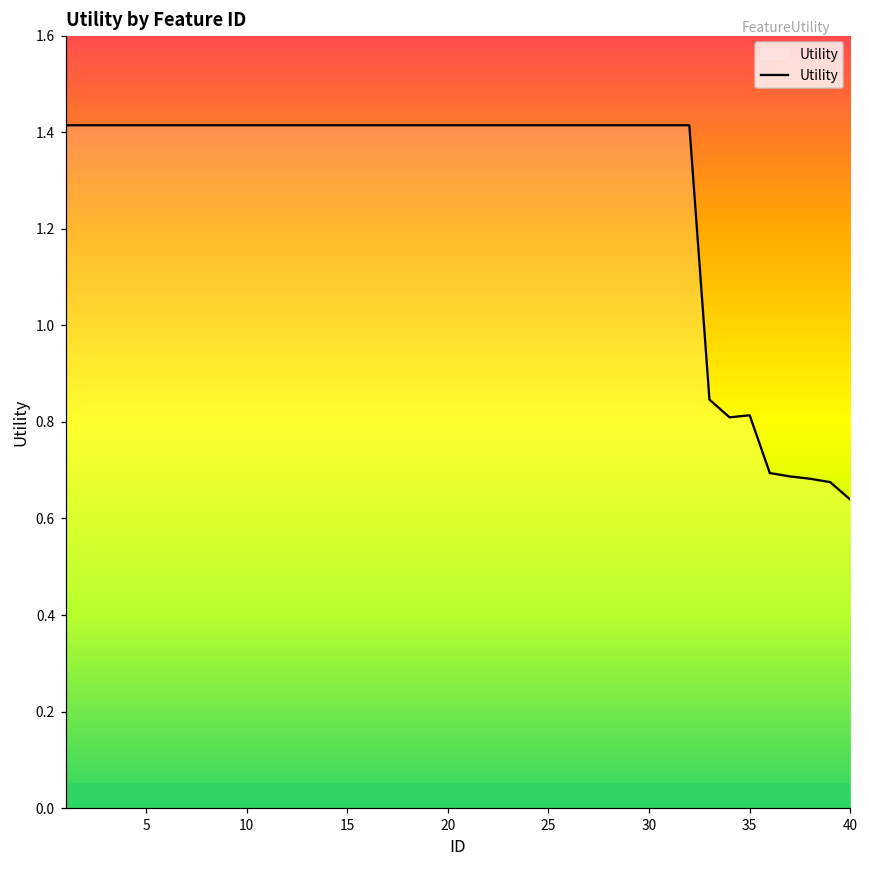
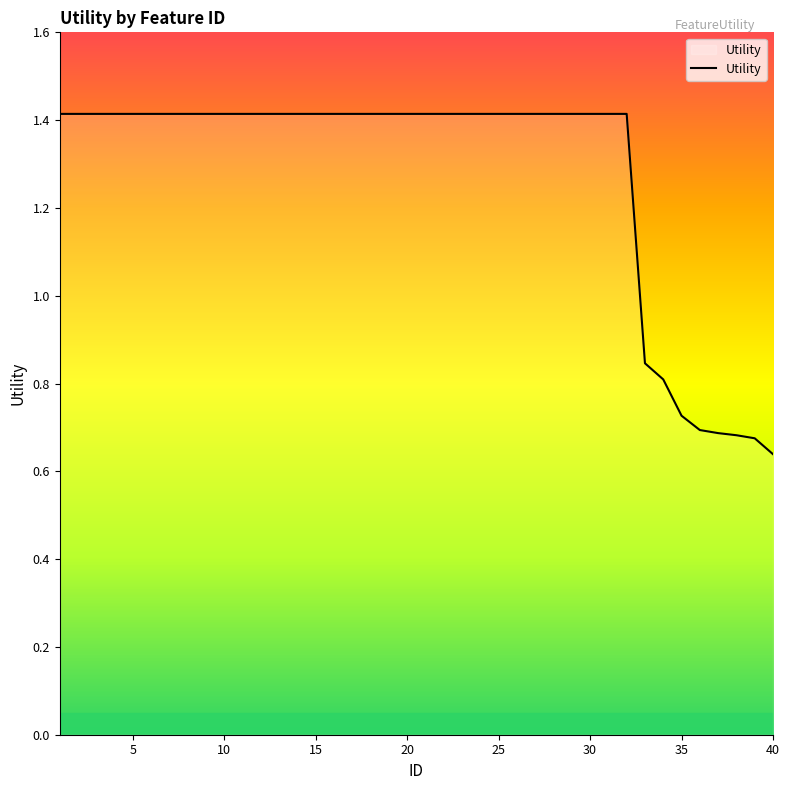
35: 0.81 -> 0.73
